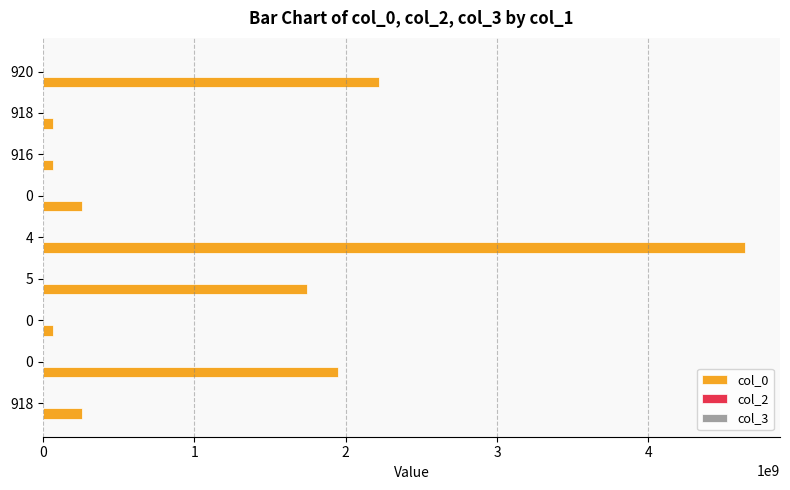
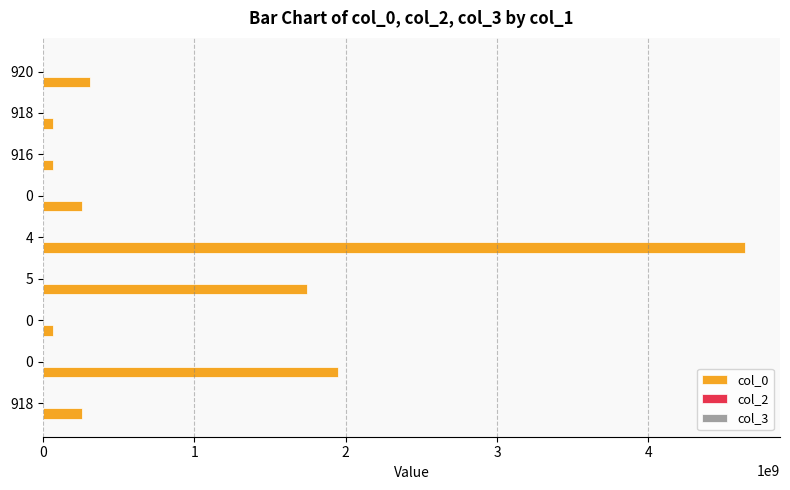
col_0, 920: 2220000000 -> 310000000
